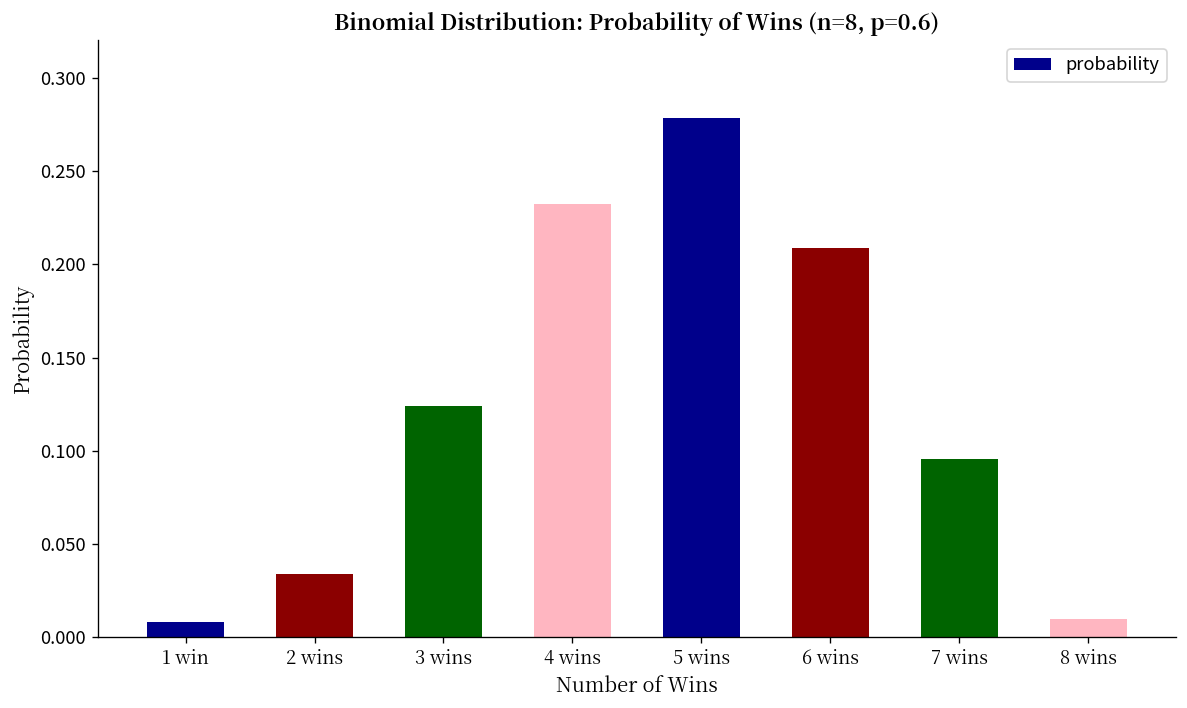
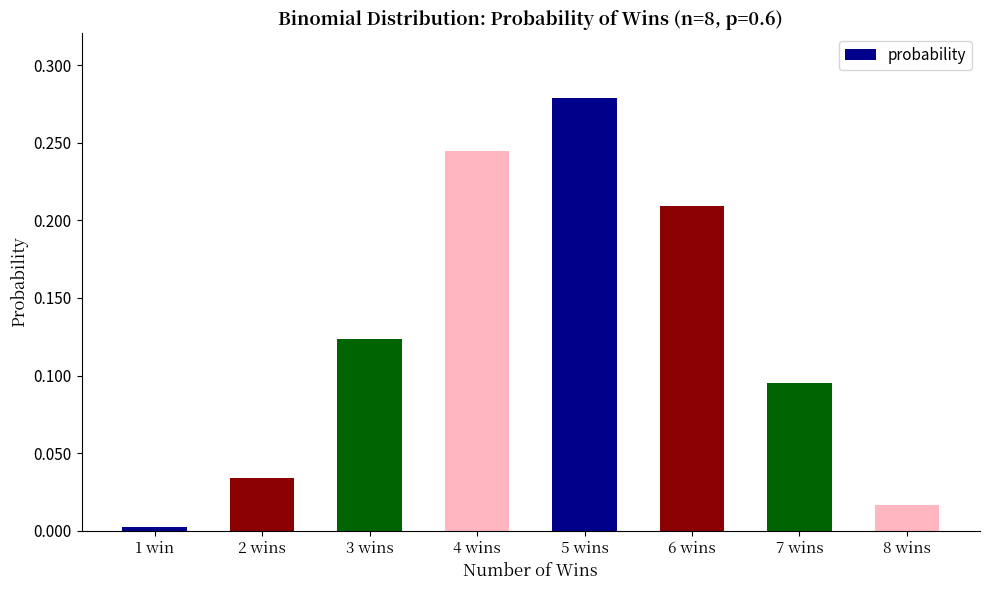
1 win: 0.008 -> 0.003
4 wins: 0.232 -> 0.244
8 wins: 0.010 -> 0.017
